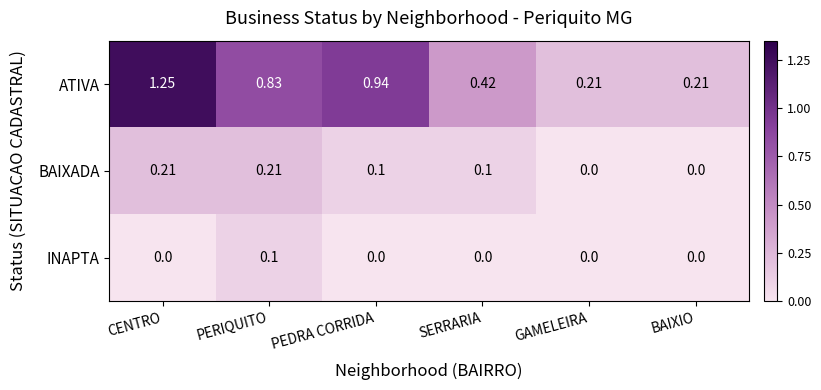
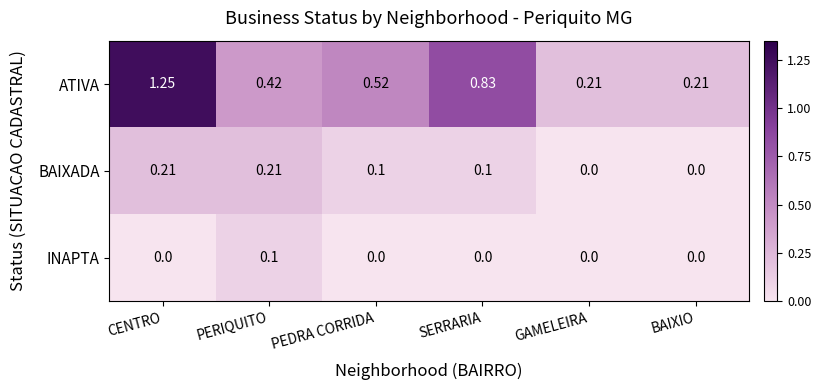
ATIVA, PERIQUITO: 0.83 -> 0.42
ATIVA, PEDRA CORRIDA: 0.94 -> 0.52
ATIVA, SERRARIA: 0.42 -> 0.83
